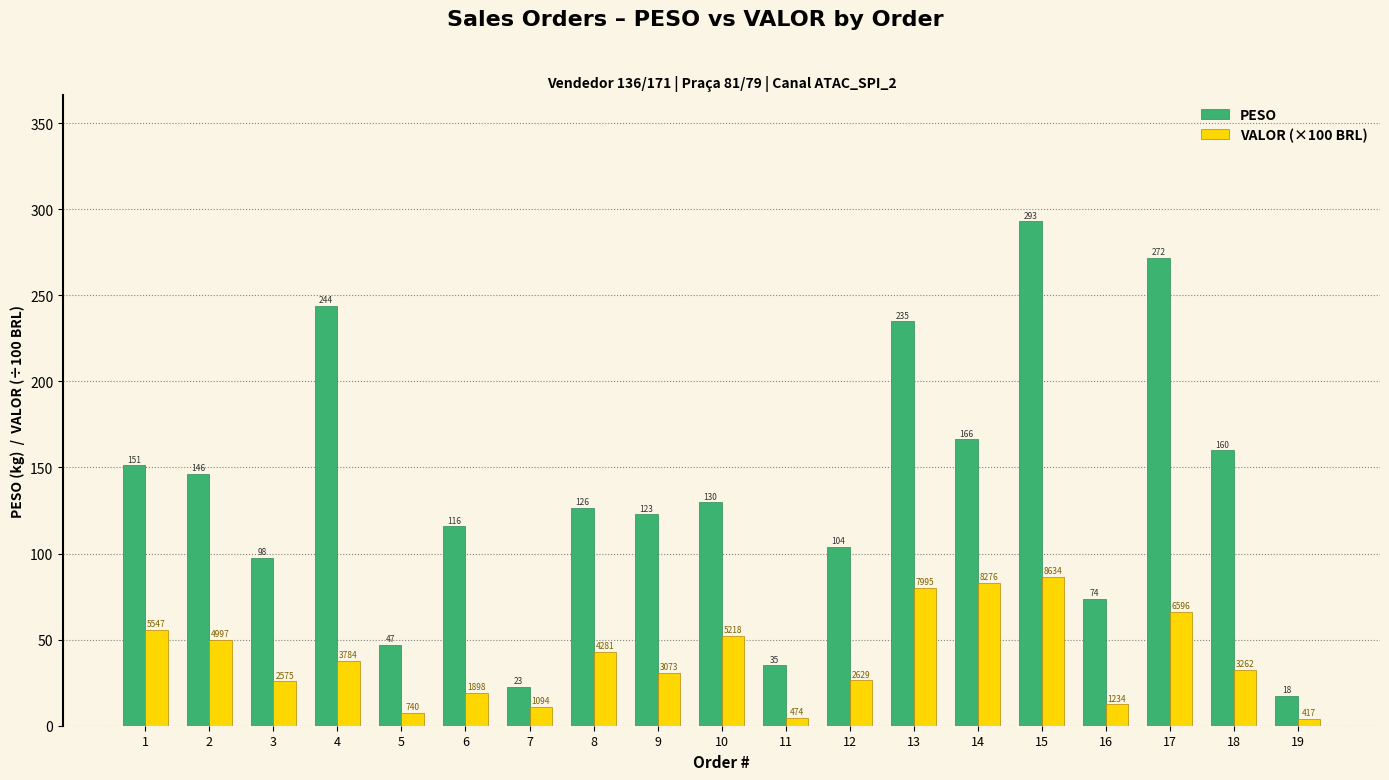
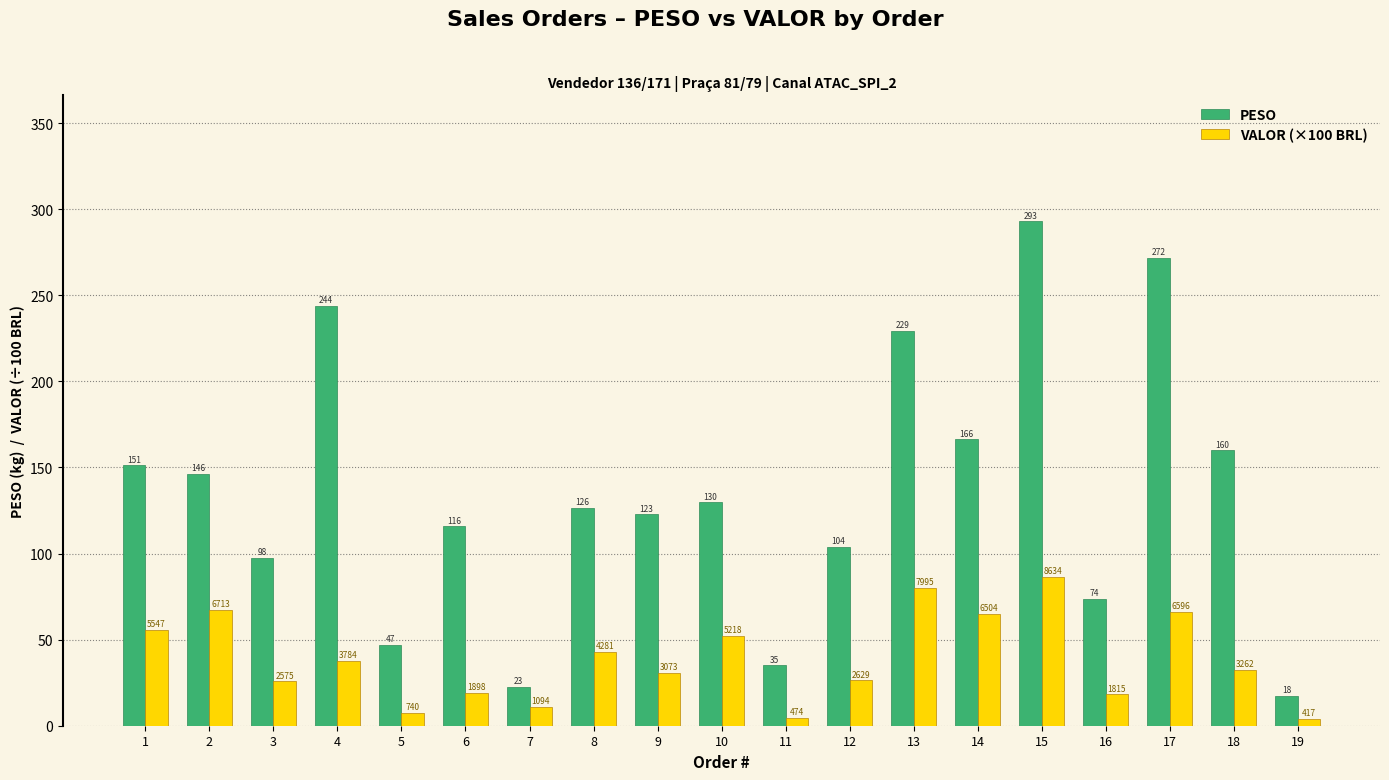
VALOR (×100 BRL), 2: 4997 -> 6713
PESO, 13: 235 -> 229
VALOR (×100 BRL), 14: 8276 -> 6504
VALOR (×100 BRL), 16: 1234 -> 1815
